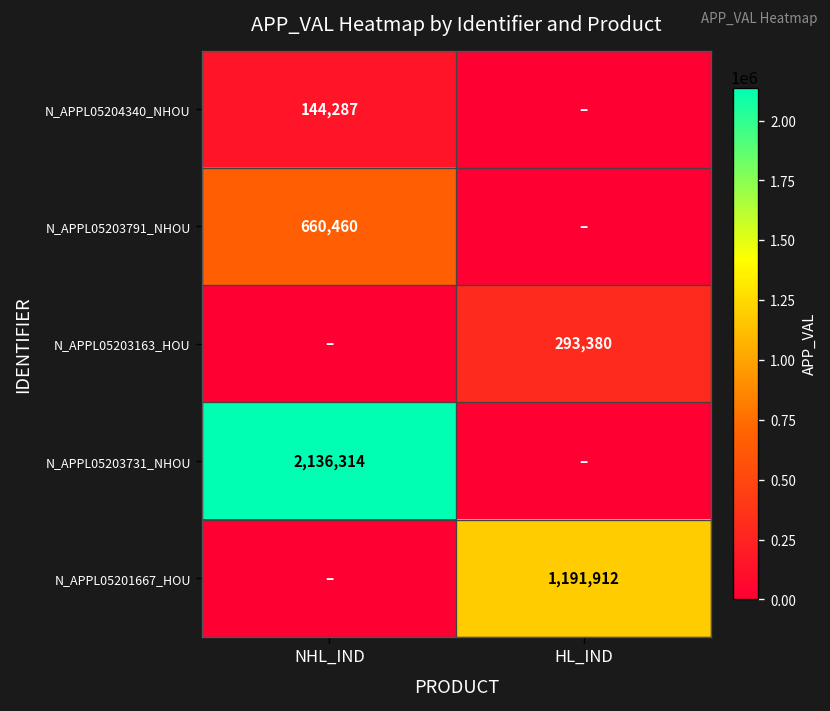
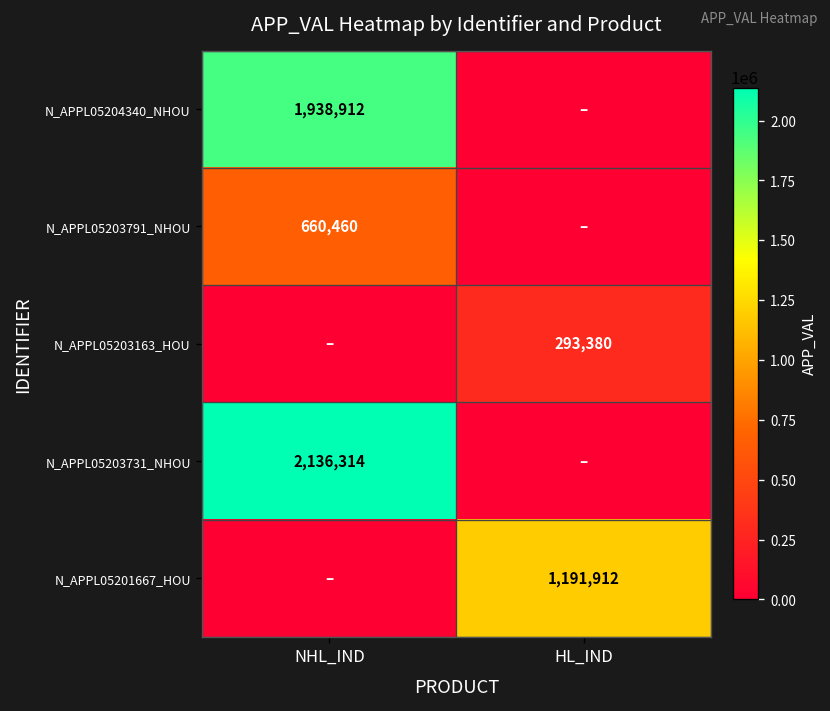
N_APPL05204340_NHOU, NHL_IND: 144,287 -> 1,938,912
